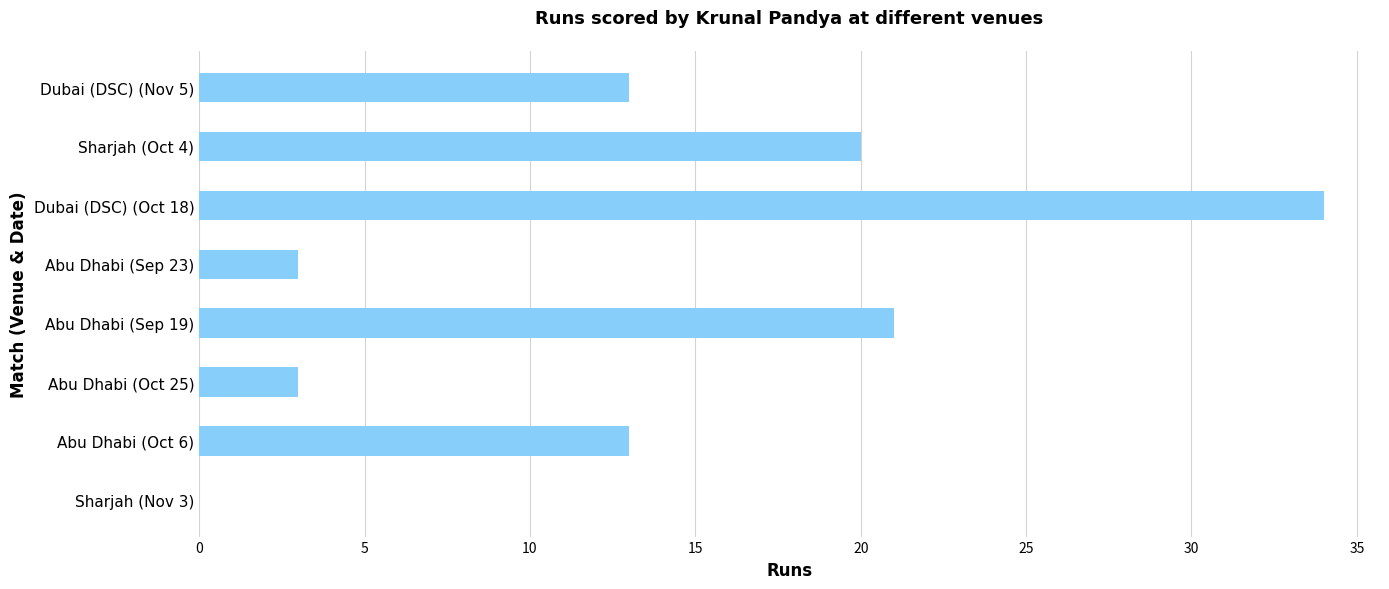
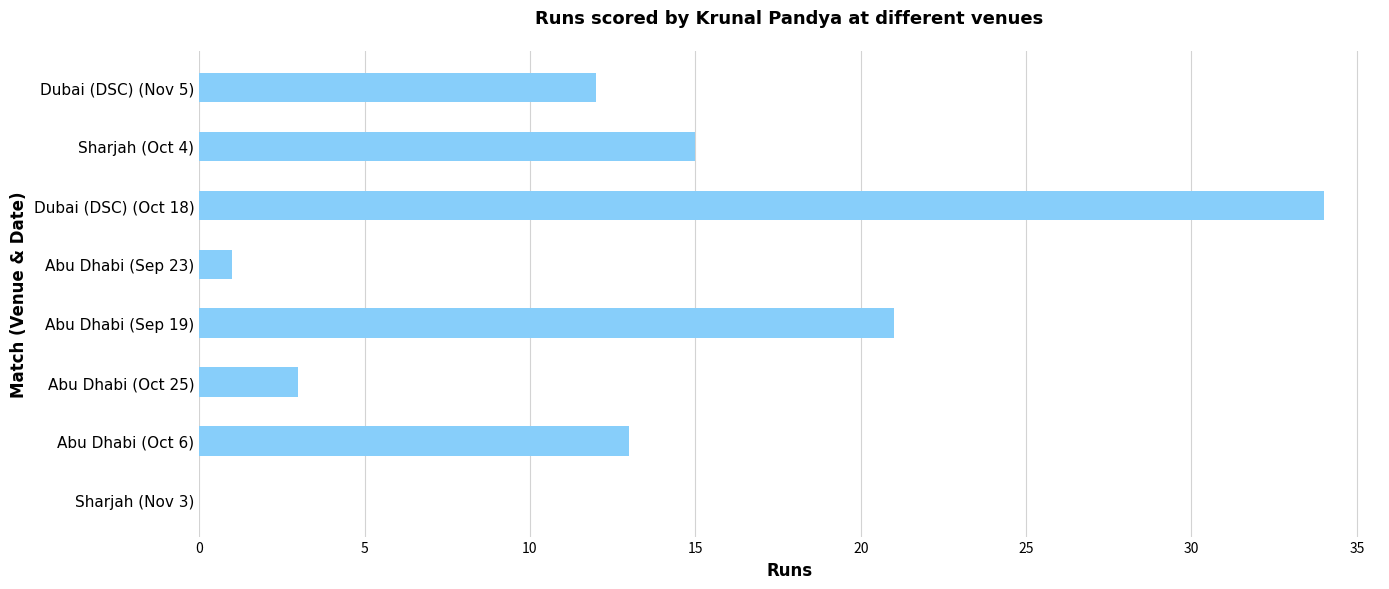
Dubai (DSC) (Nov 5): 13 -> 12
Sharjah (Oct 4): 20 -> 15
Abu Dhabi (Sep 23): 3 -> 1
